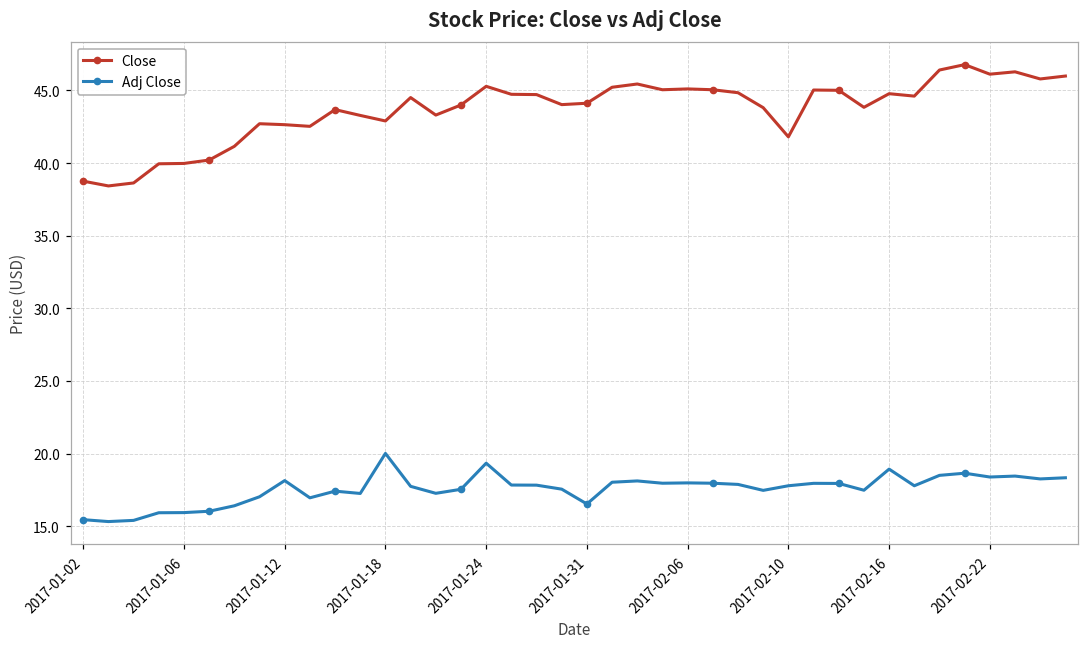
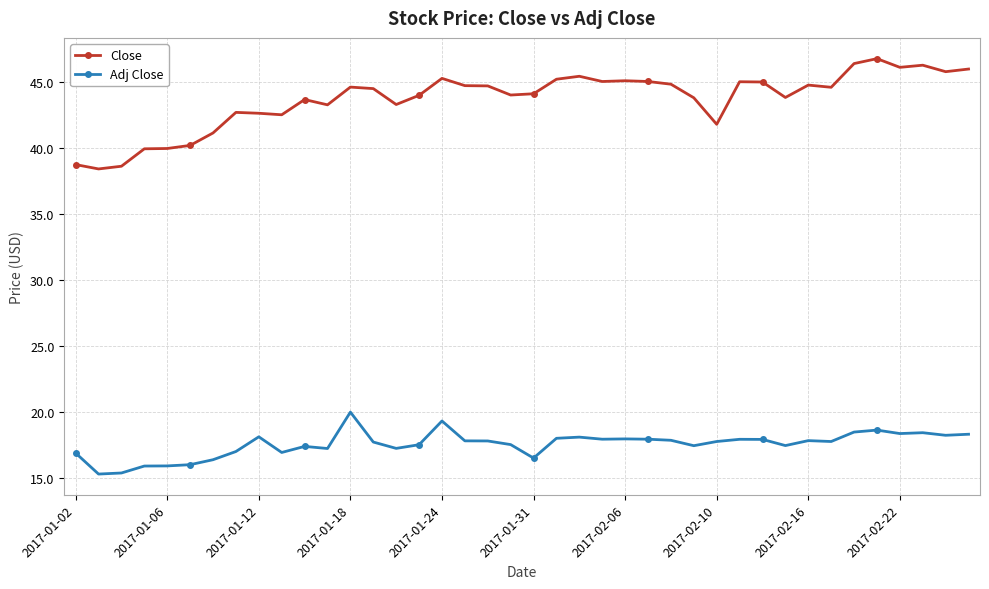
Adj Close, 2017-01-02: 15.4 -> 16.9
Close, 2017-01-18: 42.9 -> 44.6
Adj Close, 2017-02-16: 18.9 -> 17.8
